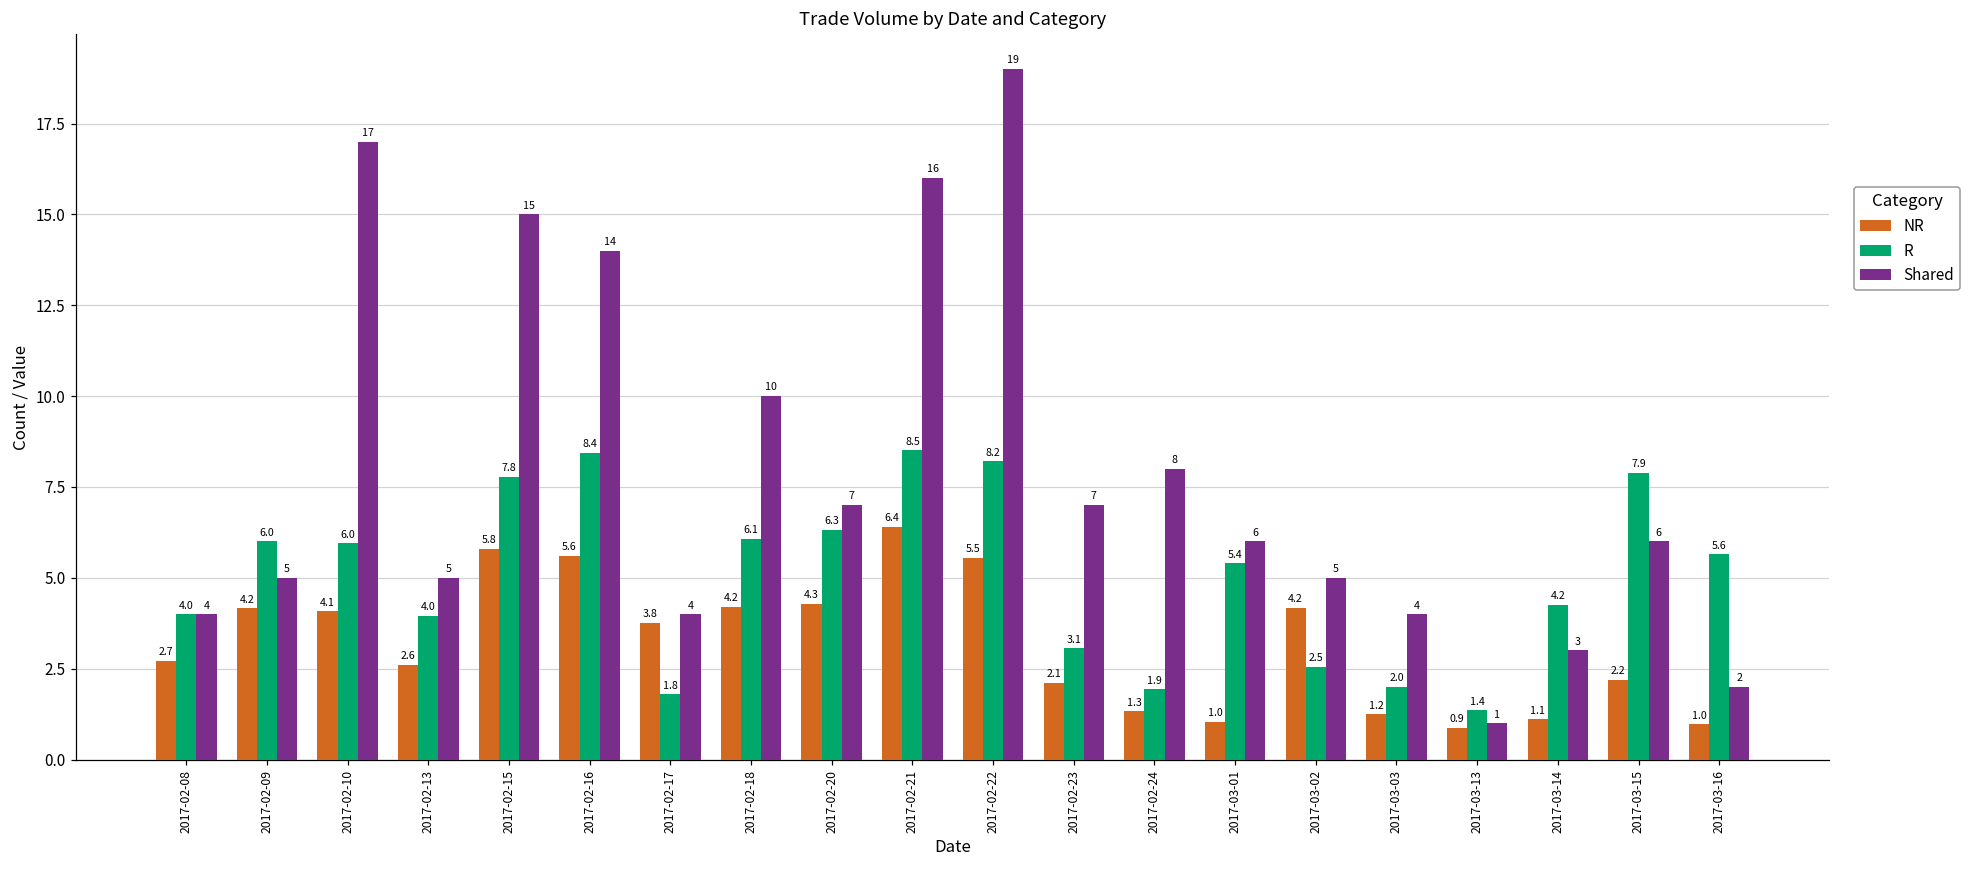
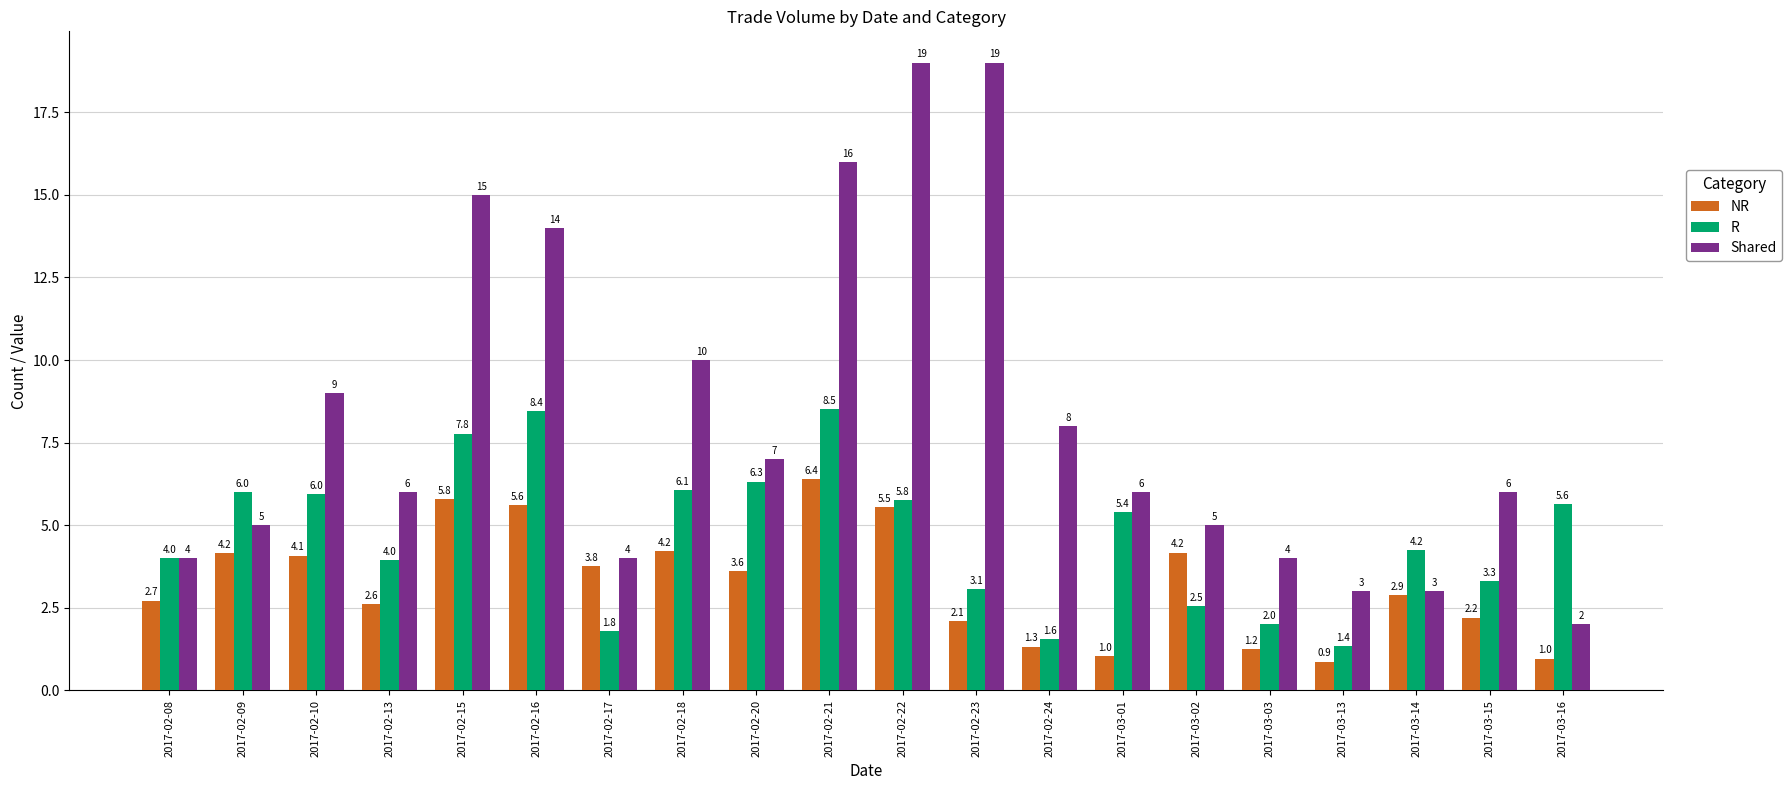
Shared, 2017-02-10: 17 -> 9
Shared, 2017-02-13: 5 -> 6
NR, 2017-02-20: 4.3 -> 3.6
R, 2017-02-22: 8.2 -> 5.8
Shared, 2017-02-23: 7 -> 19
R, 2017-02-24: 1.9 -> 1.6
Shared, 2017-03-13: 1 -> 3
NR, 2017-03-14: 1.1 -> 2.9
R, 2017-03-15: 7.9 -> 3.3
